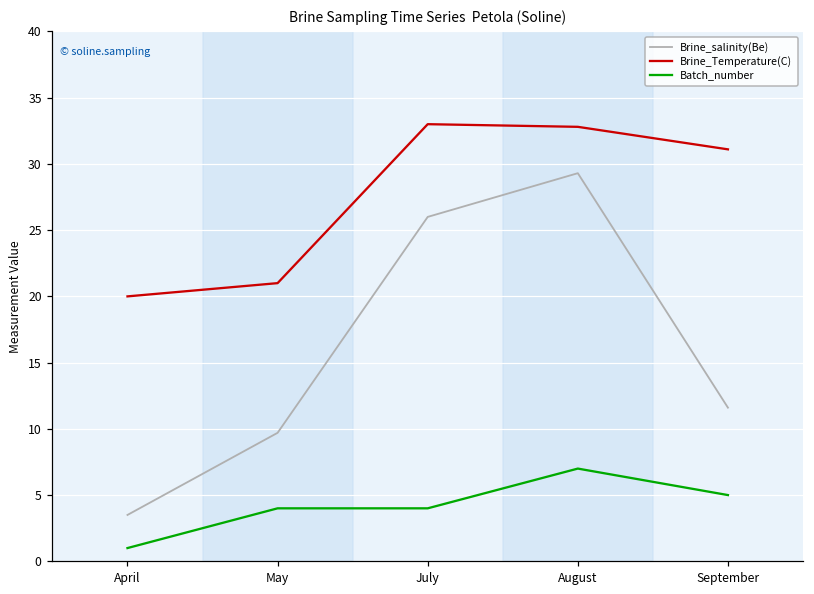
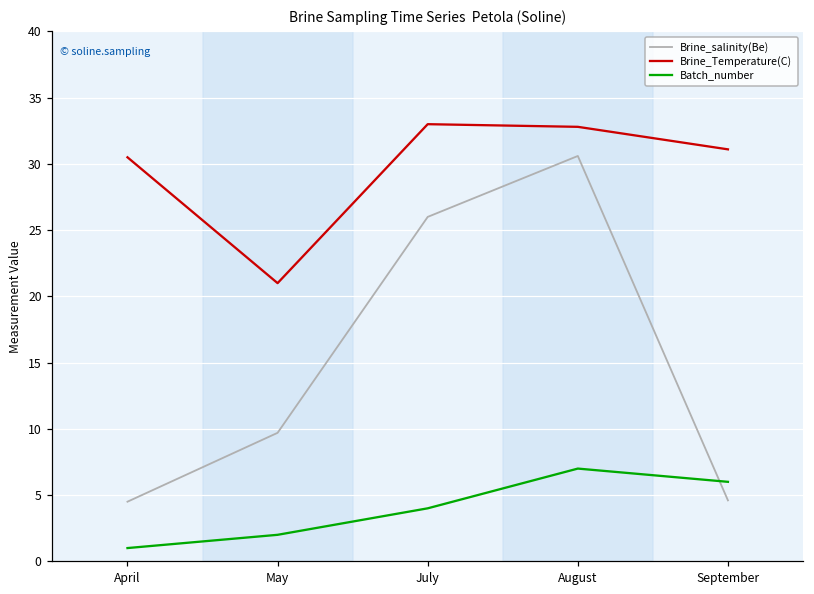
Brine_salinity(Be), April: 3.5 -> 4.5
Brine_Temperature(C), April: 20.0 -> 30.5
Batch_number, May: 4 -> 2
Brine_salinity(Be), August: 29.3 -> 30.6
Brine_salinity(Be), September: 11.6 -> 4.6
Batch_number, September: 5 -> 6
